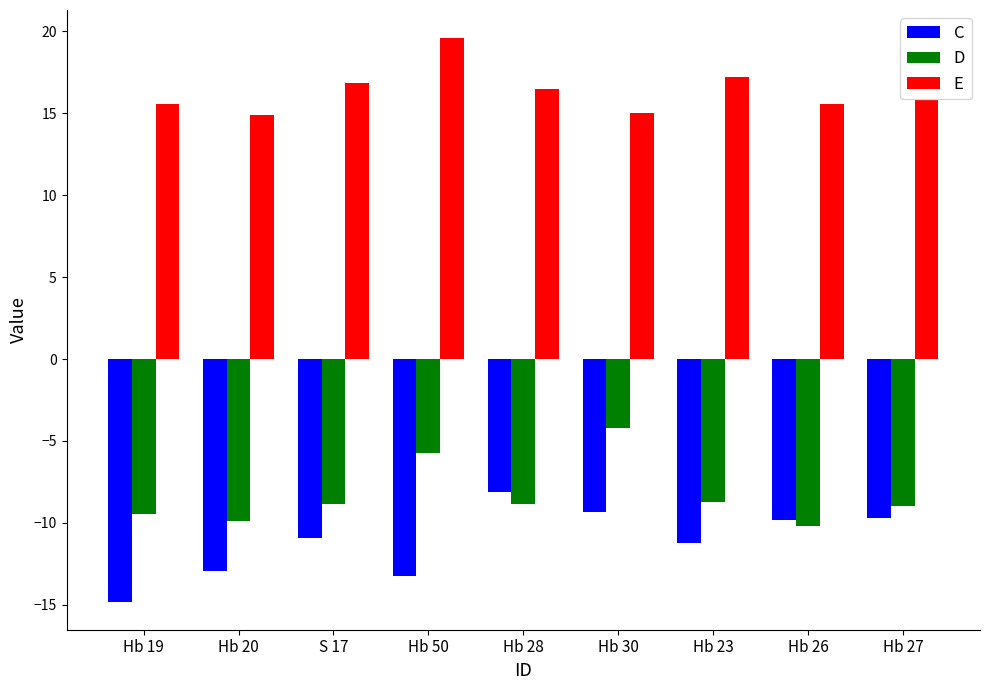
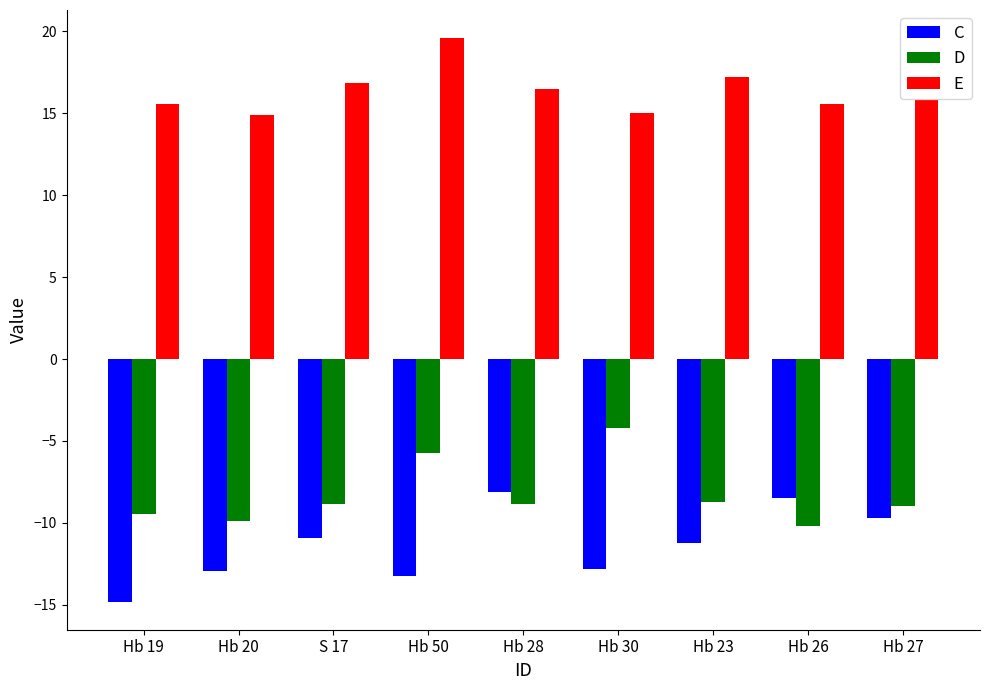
C, Hb 30: -9.4 -> -12.9
C, Hb 26: -9.8 -> -8.5
